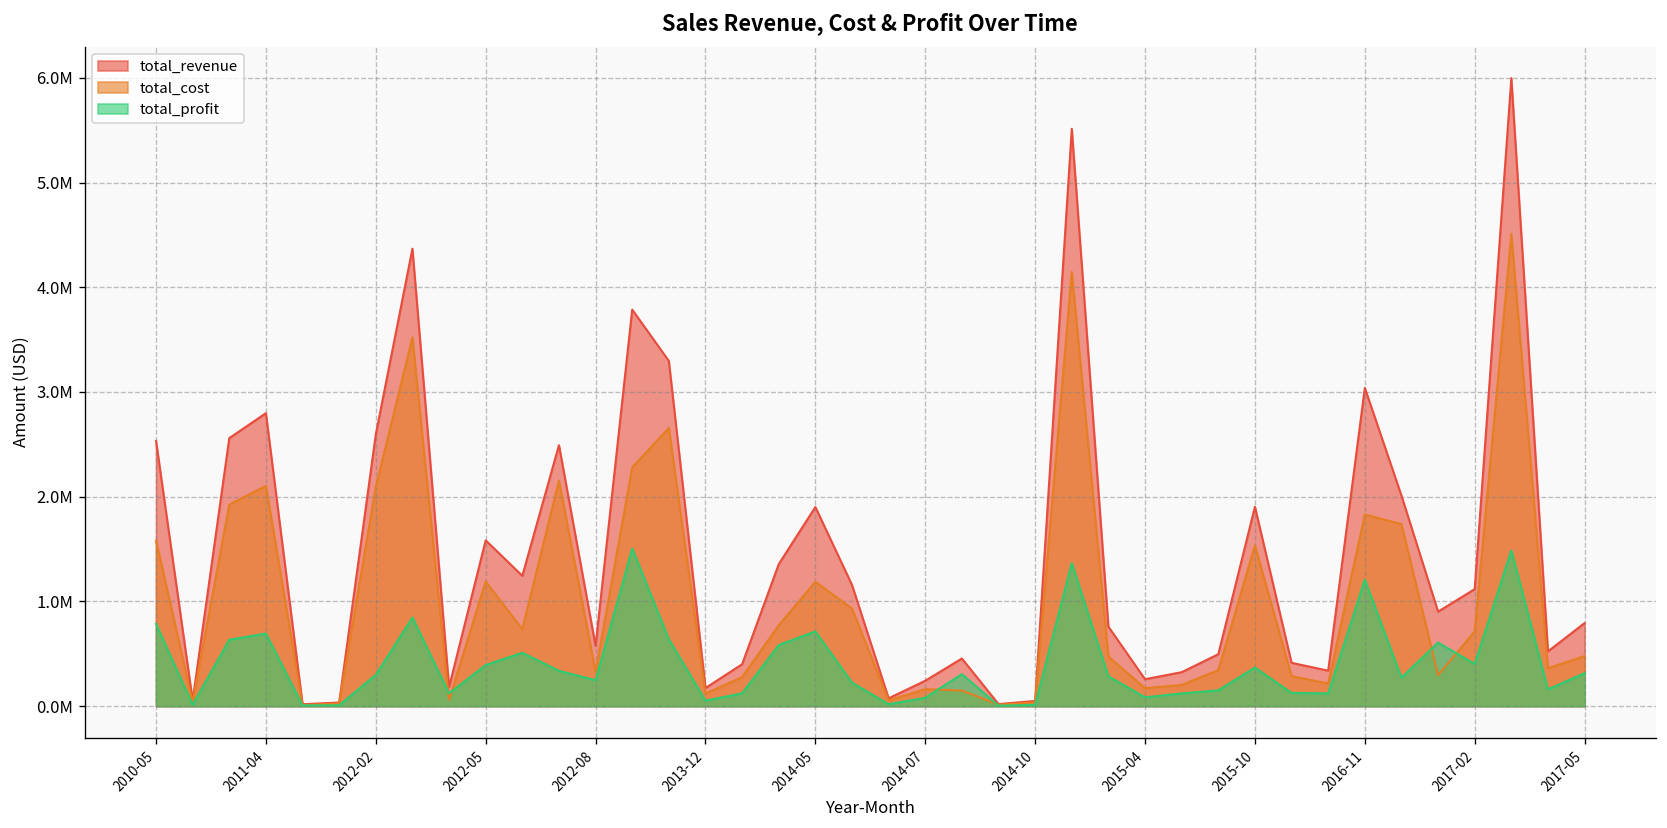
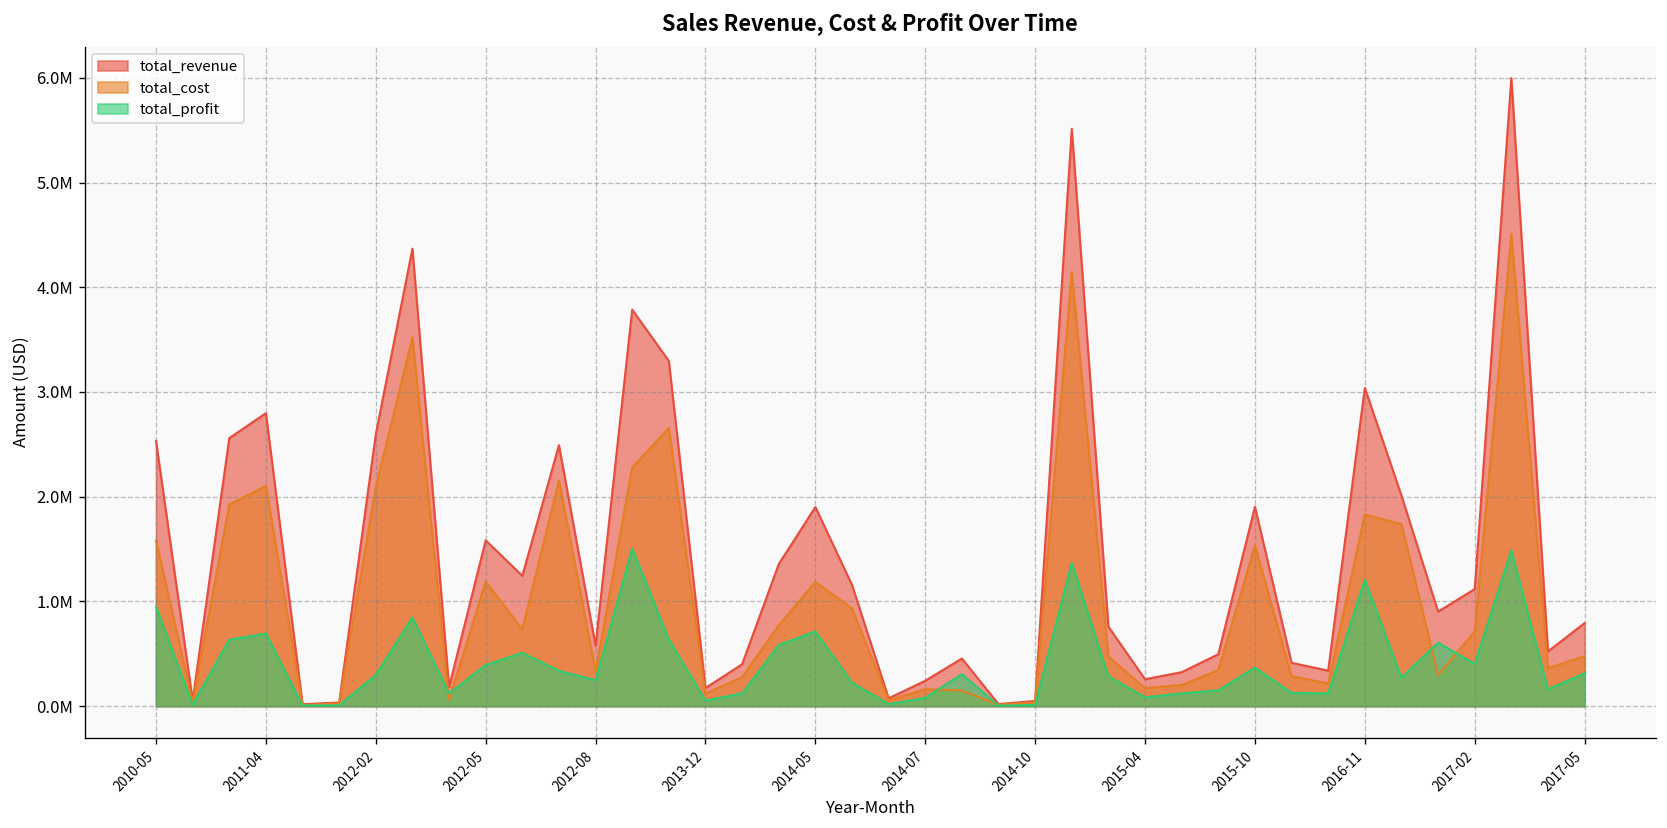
total_profit, 2010-05: 800000 -> 1000000
